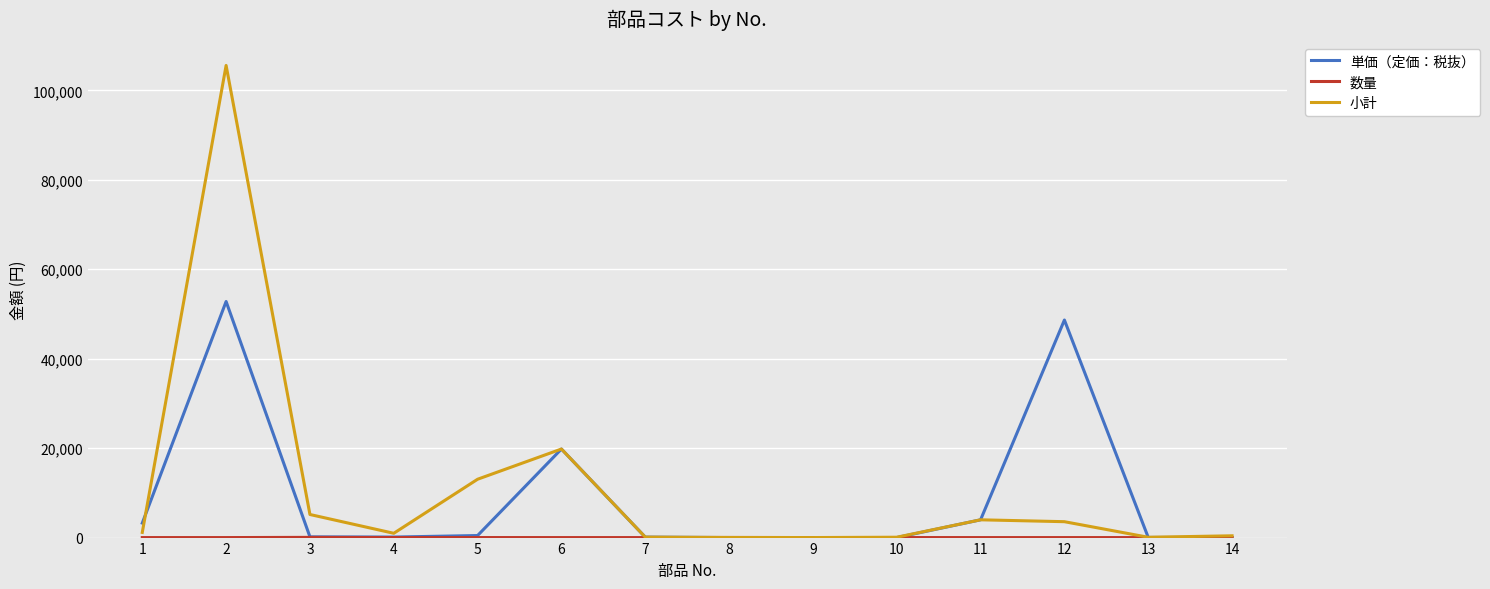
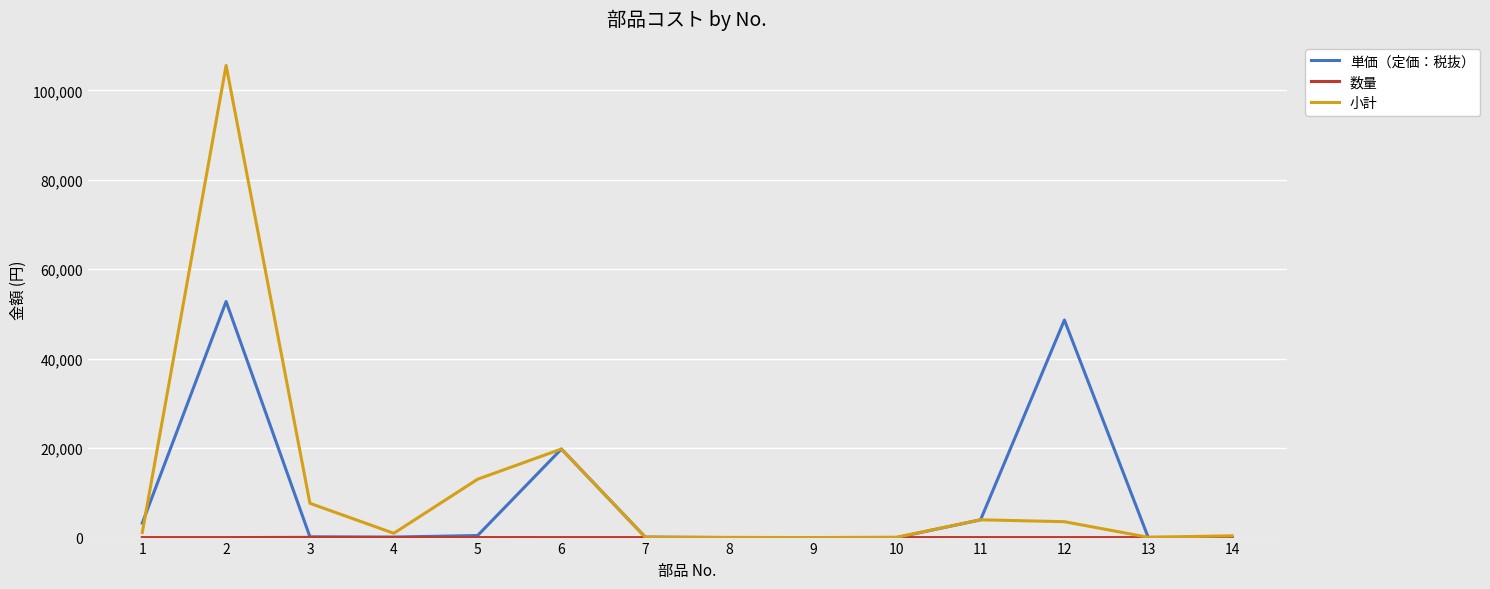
小計, 3: 5,000 -> 8,000
